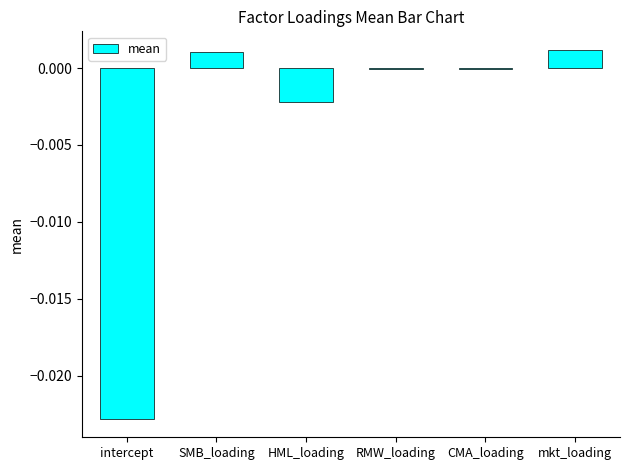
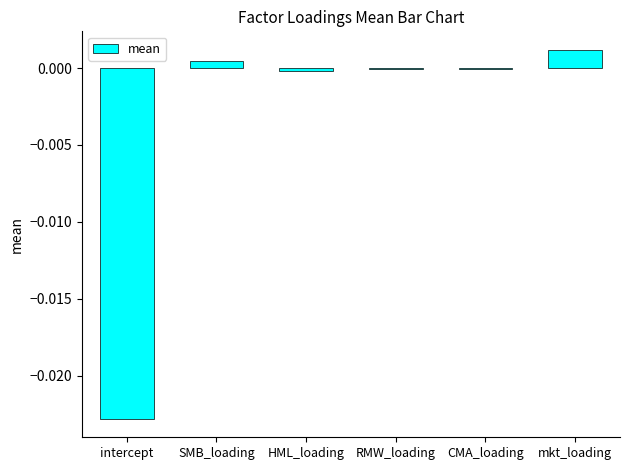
SMB_loading: 0.0011 -> 0.0004
HML_loading: -0.0022 -> -0.0002
